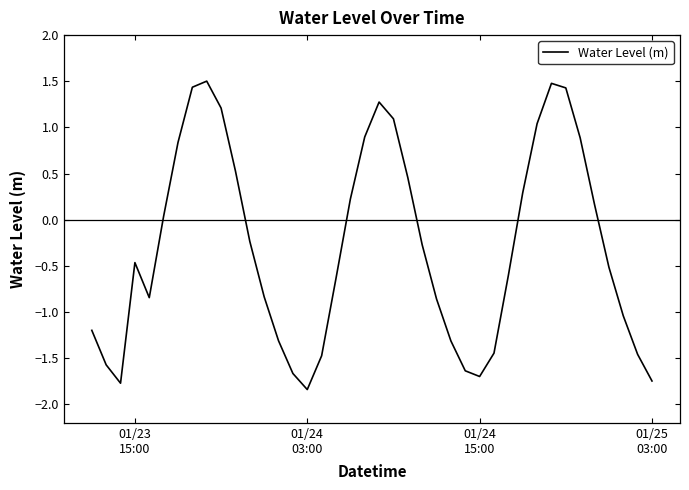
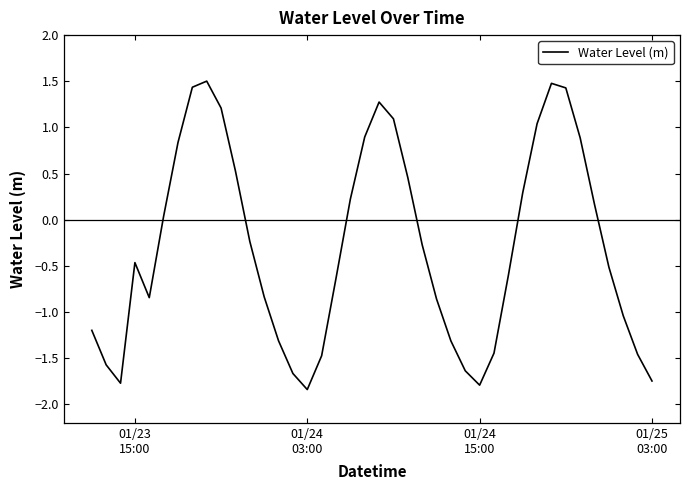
01/24 15:00: -1.7 -> -1.8
